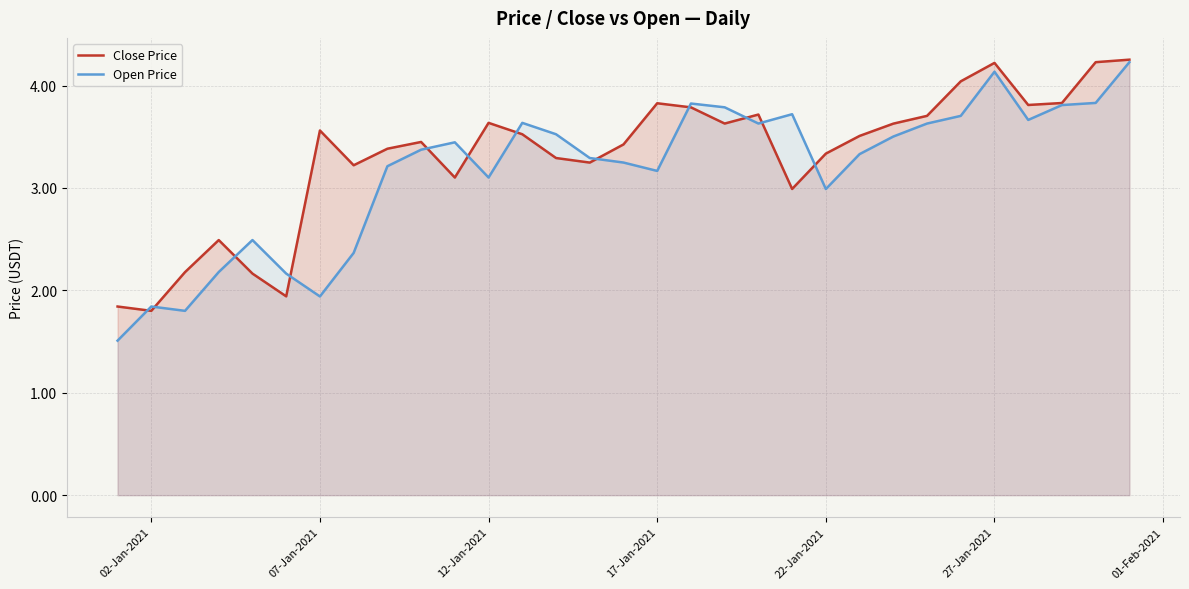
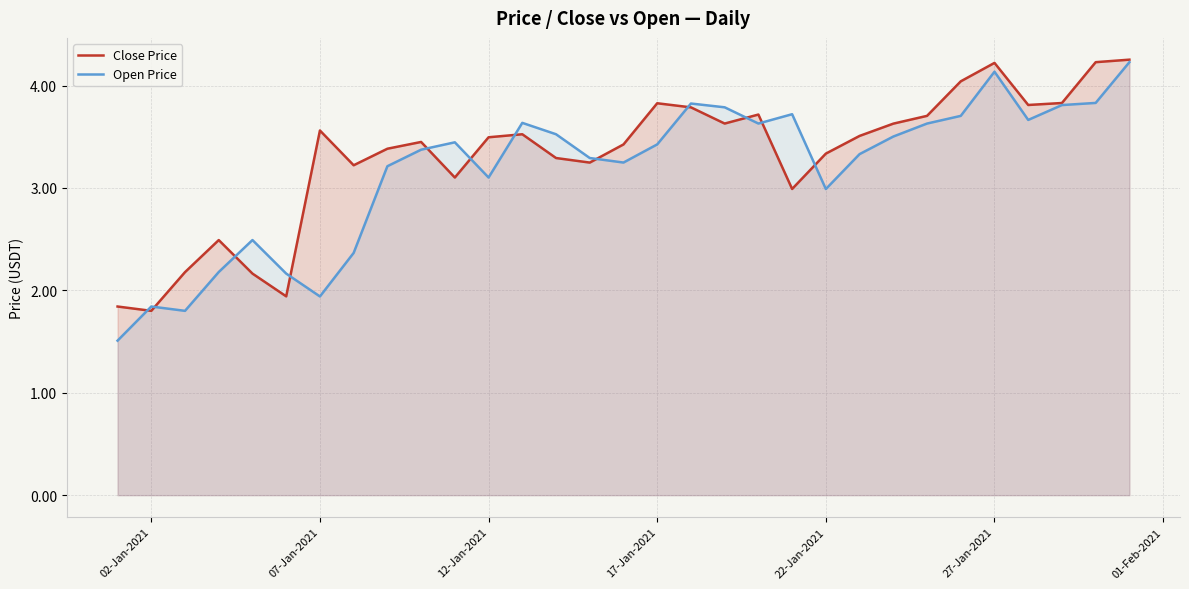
Close Price, 12-Jan-2021: 3.64 -> 3.49
Open Price, 17-Jan-2021: 3.17 -> 3.43
